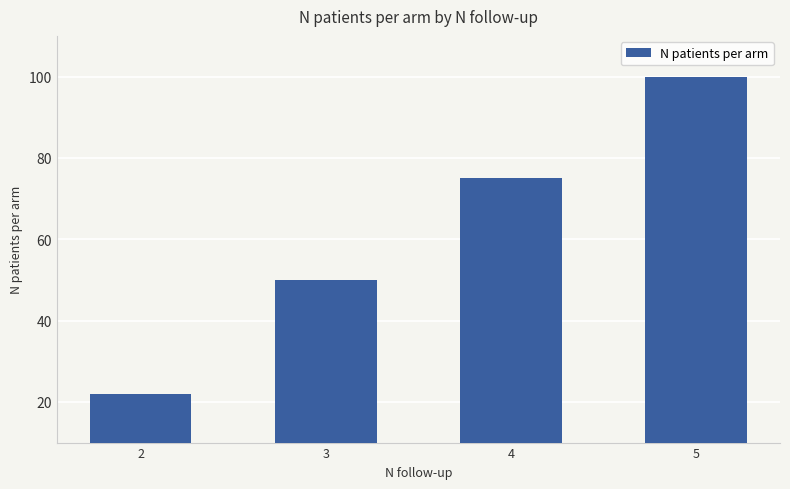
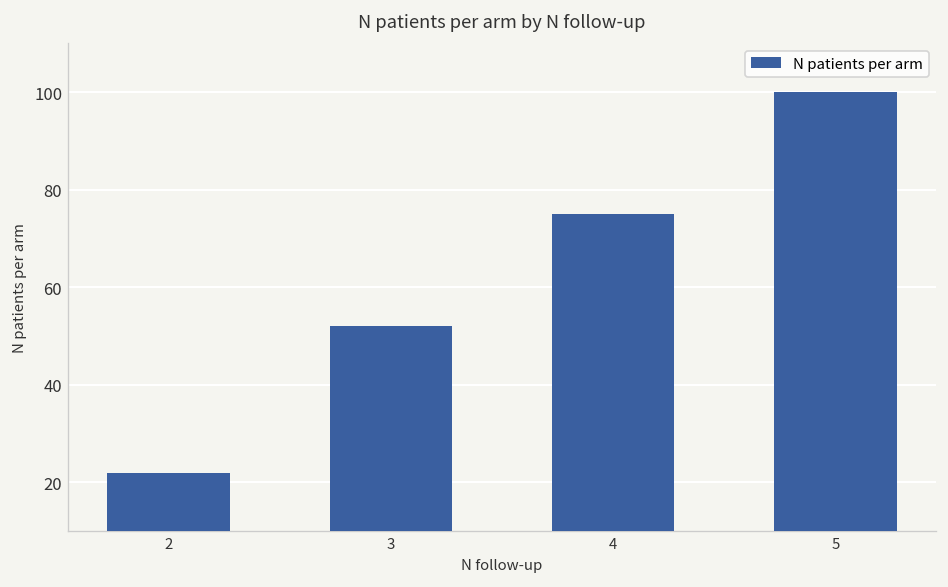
3: 50 -> 52
